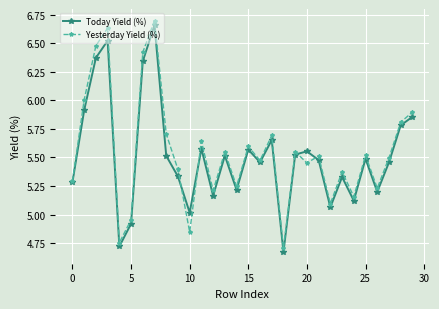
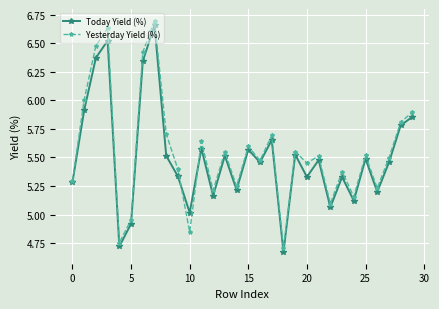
Today Yield (%), 20: 5.55 -> 5.33
